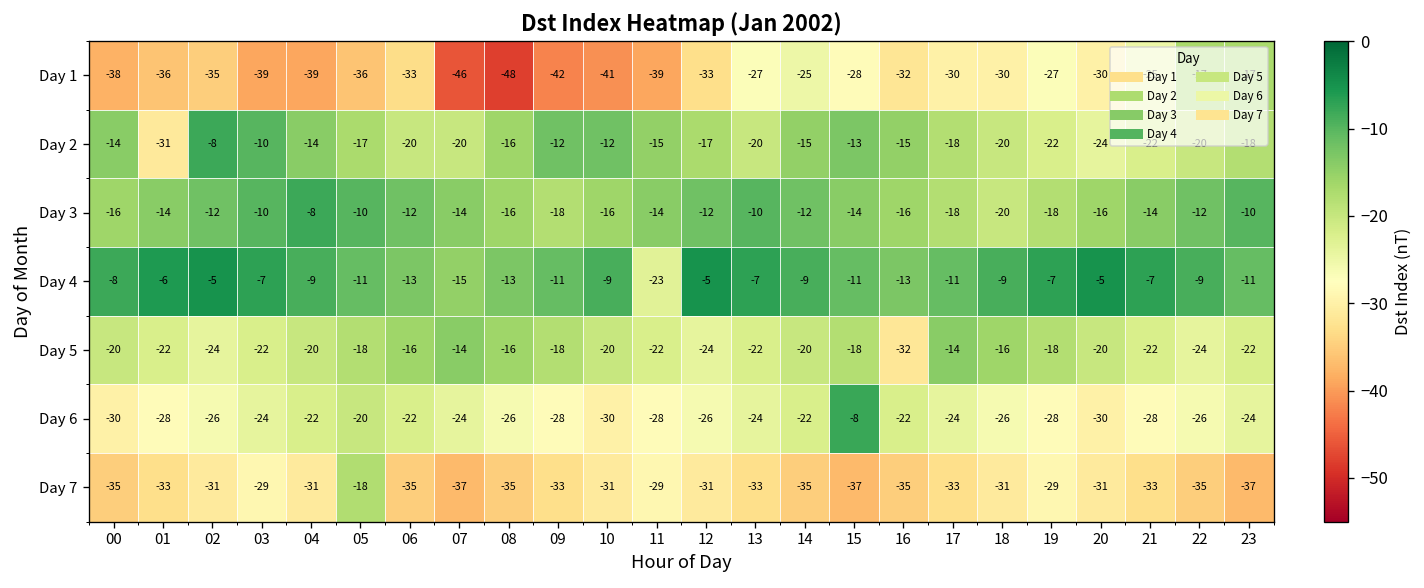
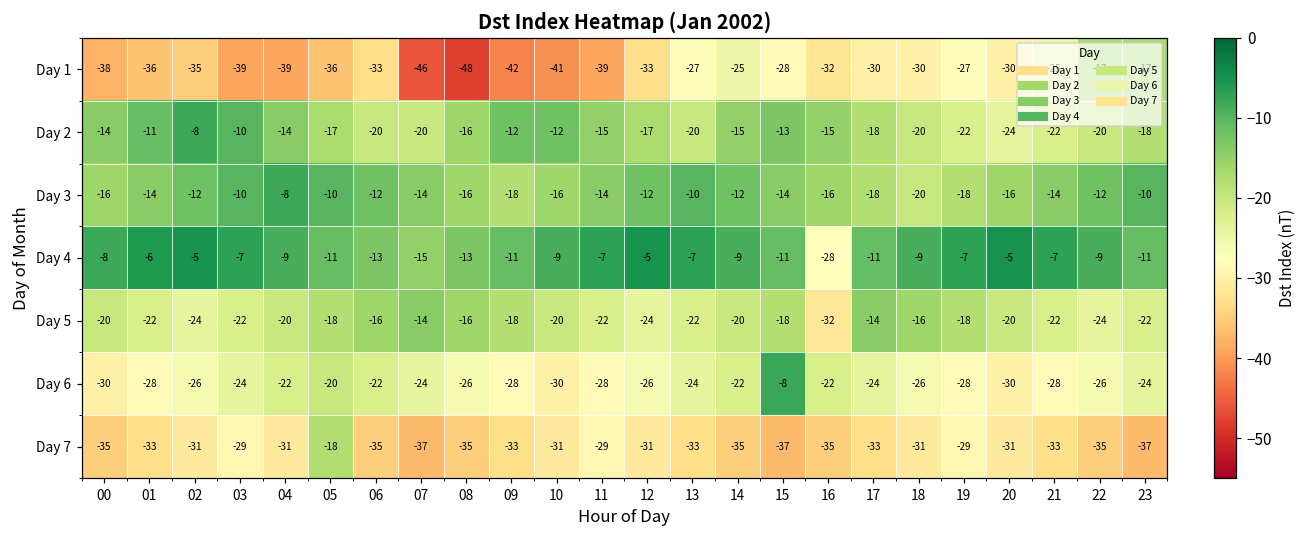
Day 2, 01: -31 -> -11
Day 4, 11: -23 -> -7
Day 4, 16: -13 -> -28
